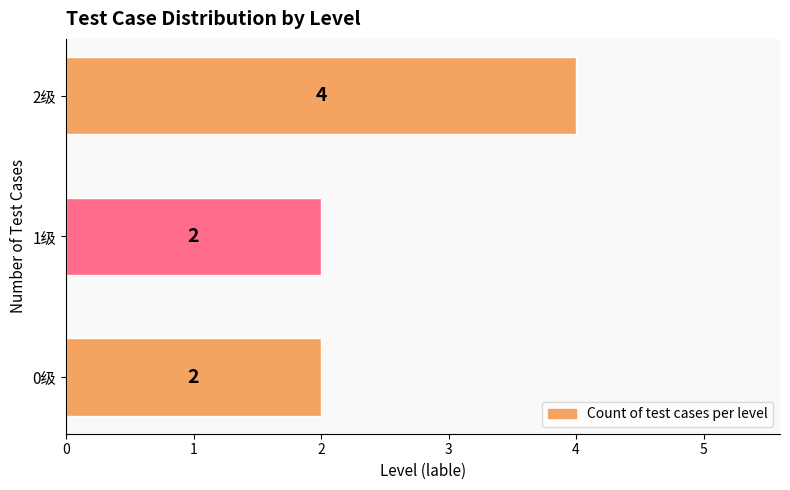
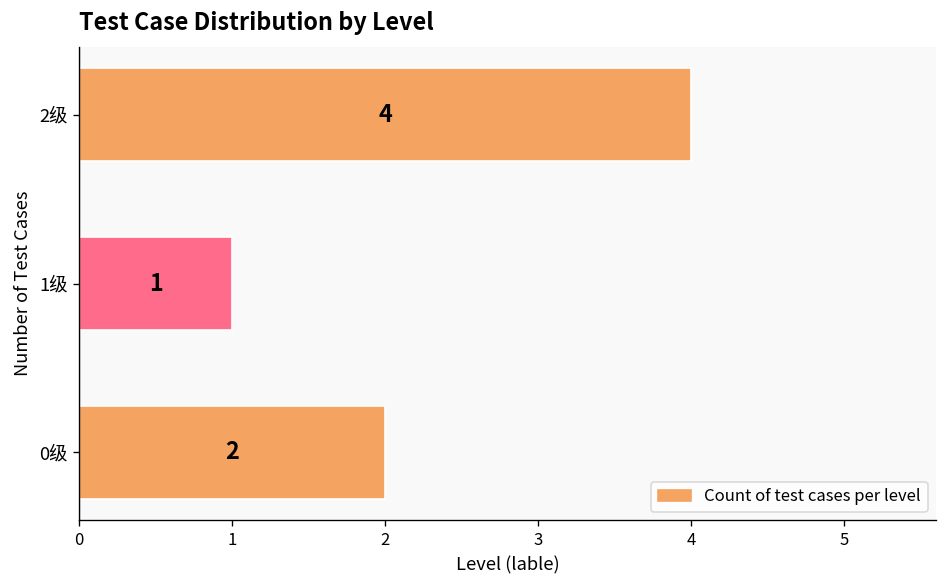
1级: 2 -> 1
